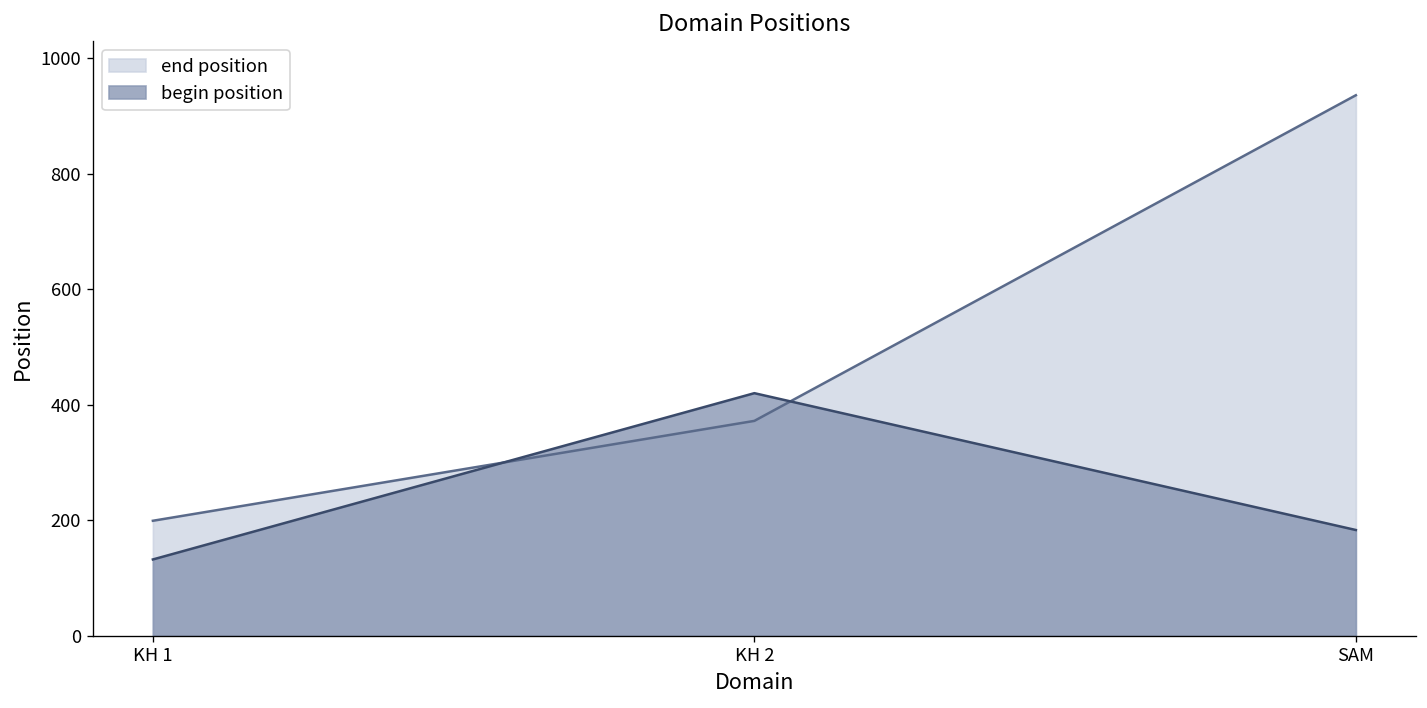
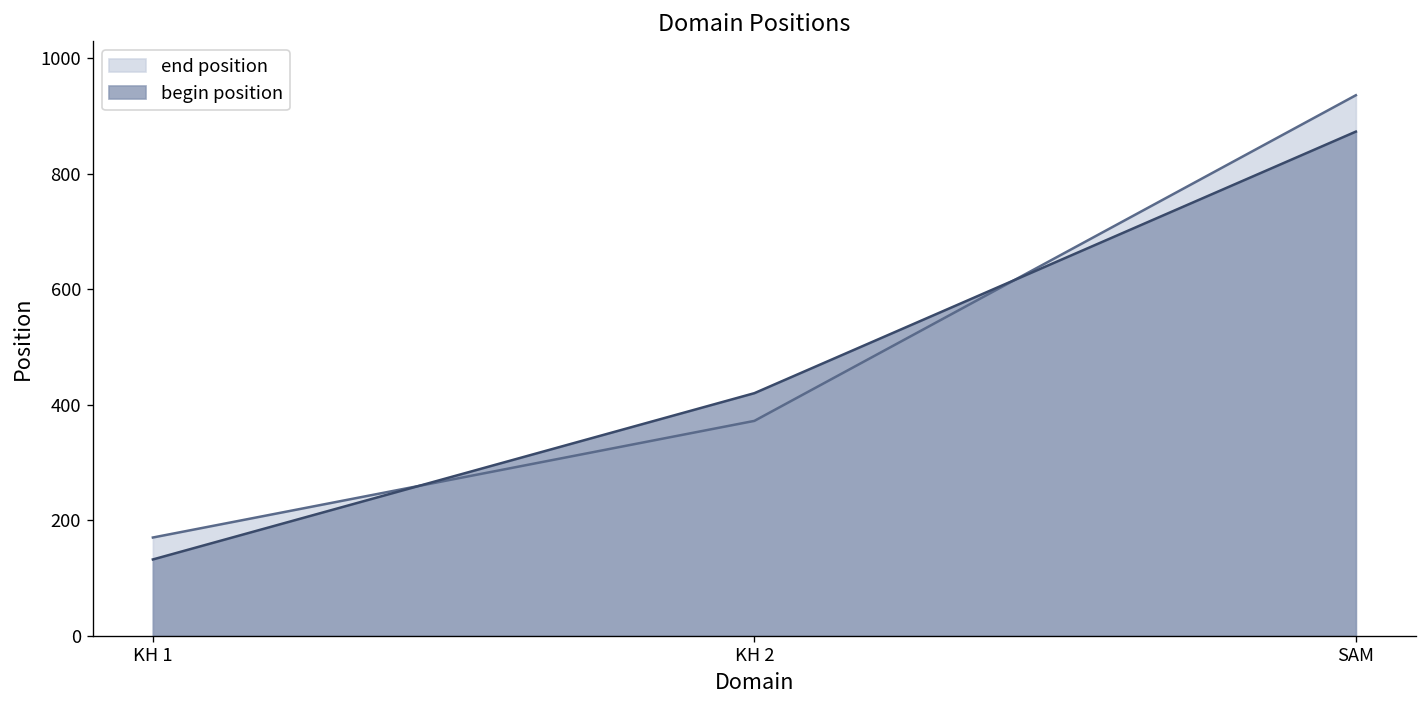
end position, KH 1: 200 -> 170
begin position, SAM: 180 -> 870
